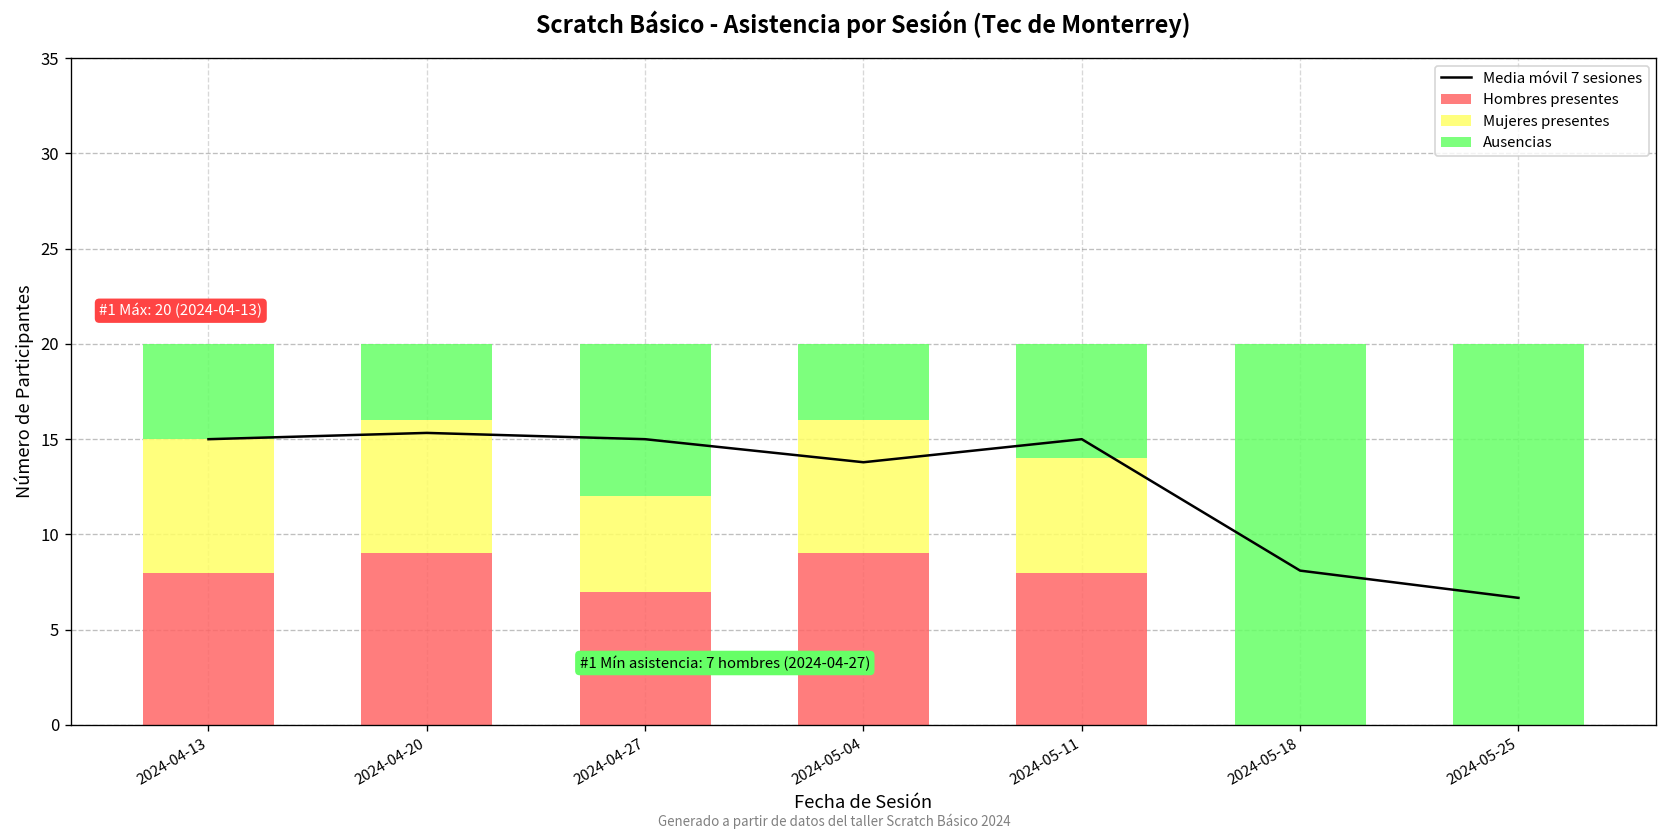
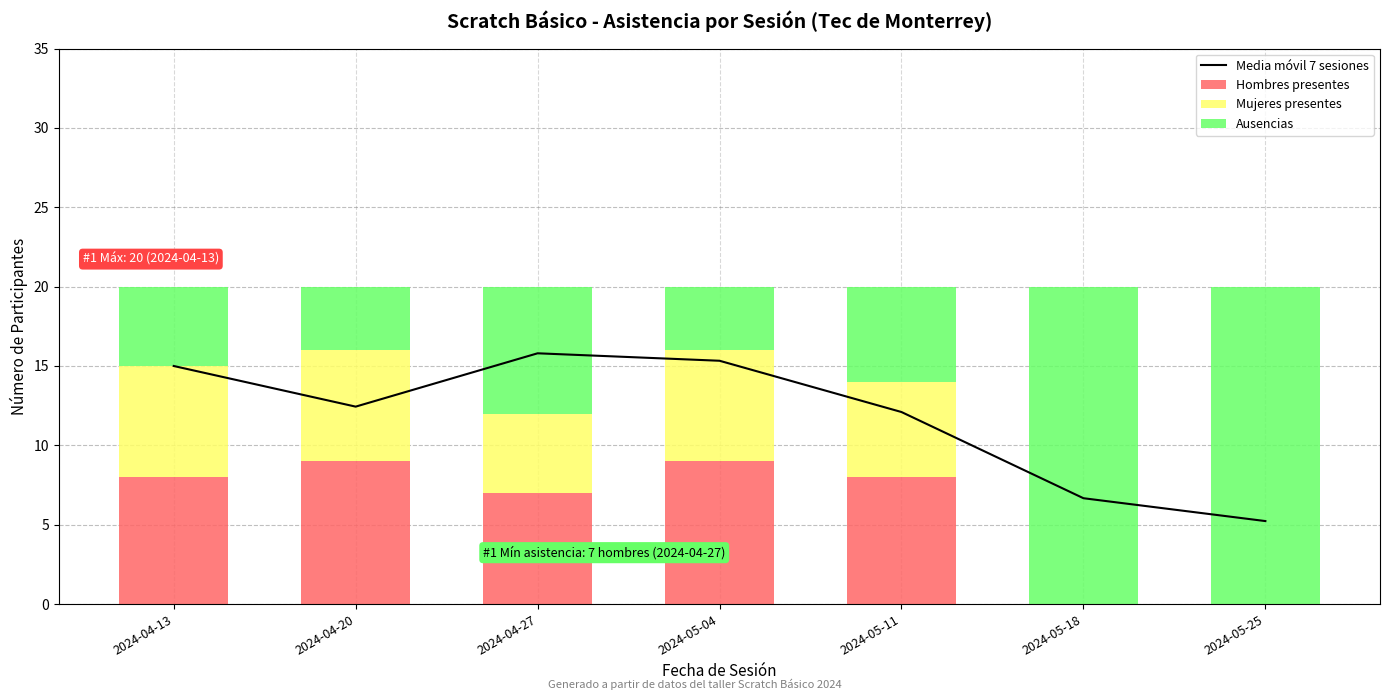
Media móvil 7 sesiones, 2024-04-20: 15.3 -> 12.4
Media móvil 7 sesiones, 2024-04-27: 15.0 -> 15.8
Media móvil 7 sesiones, 2024-05-04: 13.8 -> 15.3
Media móvil 7 sesiones, 2024-05-11: 15.0 -> 12.1
Media móvil 7 sesiones, 2024-05-18: 8.1 -> 6.7
Media móvil 7 sesiones, 2024-05-25: 6.7 -> 5.2
